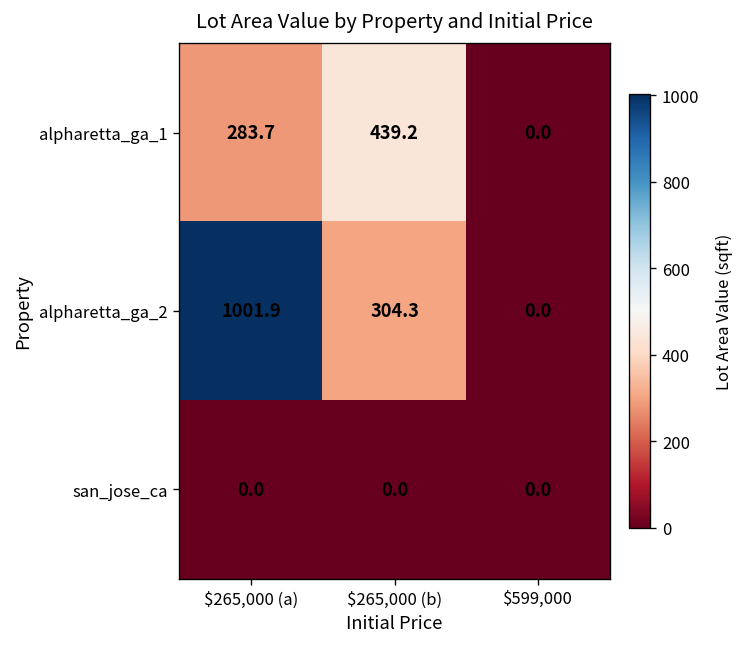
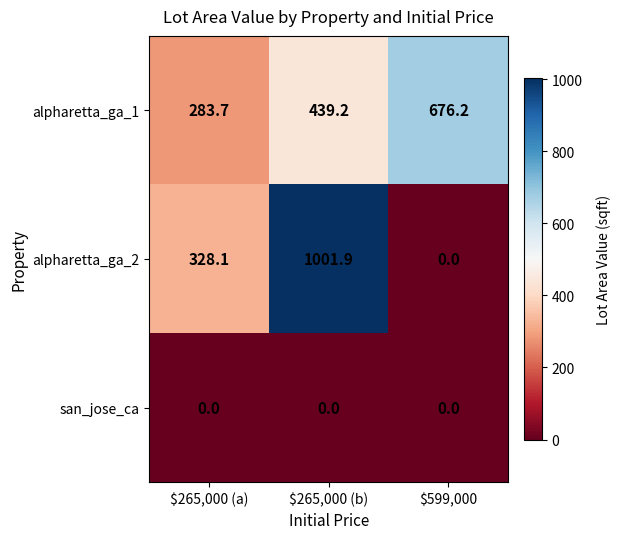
alpharetta_ga_1, $599,000: 0.0 -> 676.2
alpharetta_ga_2, $265,000 (a): 1001.9 -> 328.1
alpharetta_ga_2, $265,000 (b): 304.3 -> 1001.9
